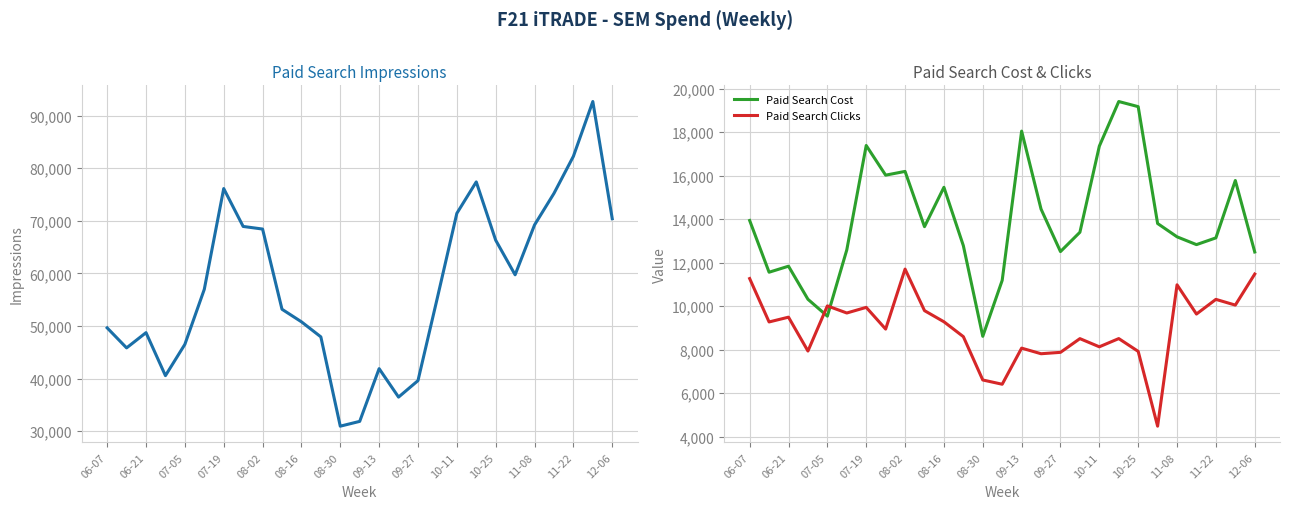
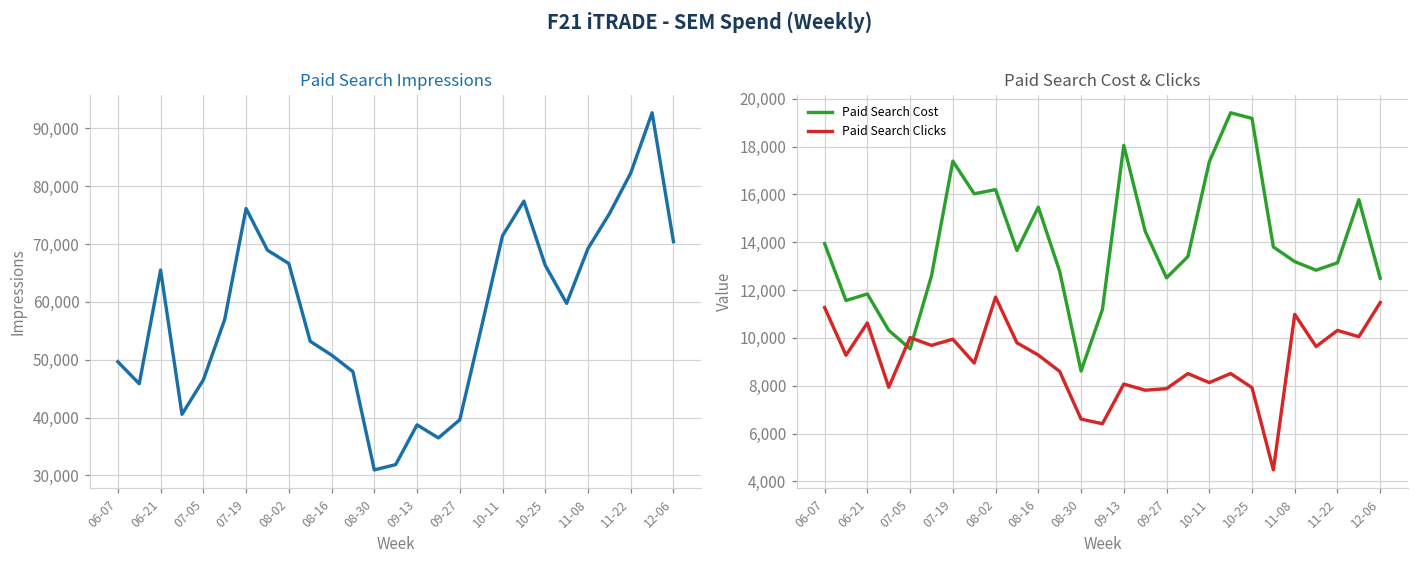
Paid Search Impressions, 06-21: 49,000 -> 66,000
Paid Search Impressions, 08-02: 68,000 -> 67,000
Paid Search Impressions, 09-13: 42,000 -> 39,000
Paid Search Cost & Clicks, Paid Search Clicks, 06-21: 9,500 -> 10,600
